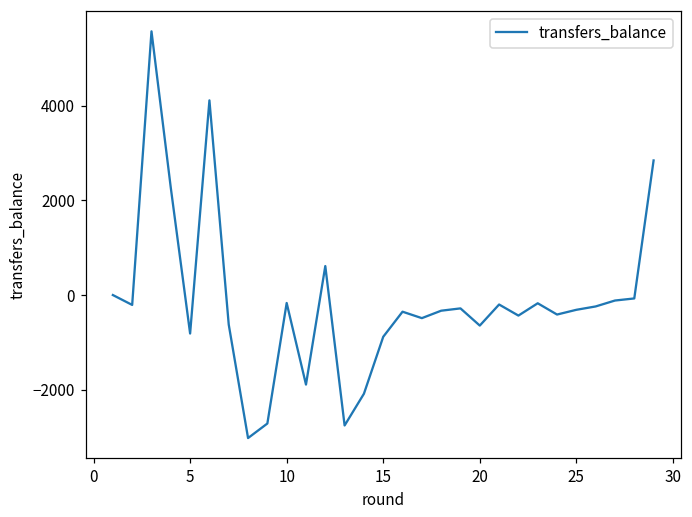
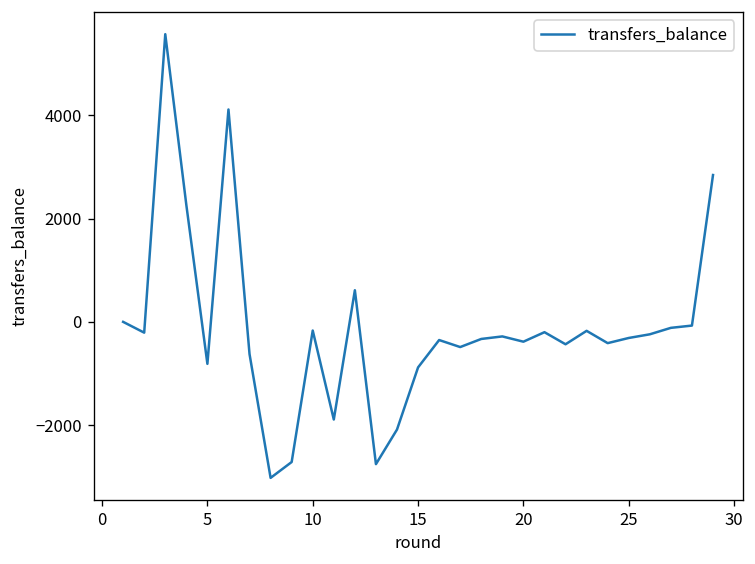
20: -600 -> -400
